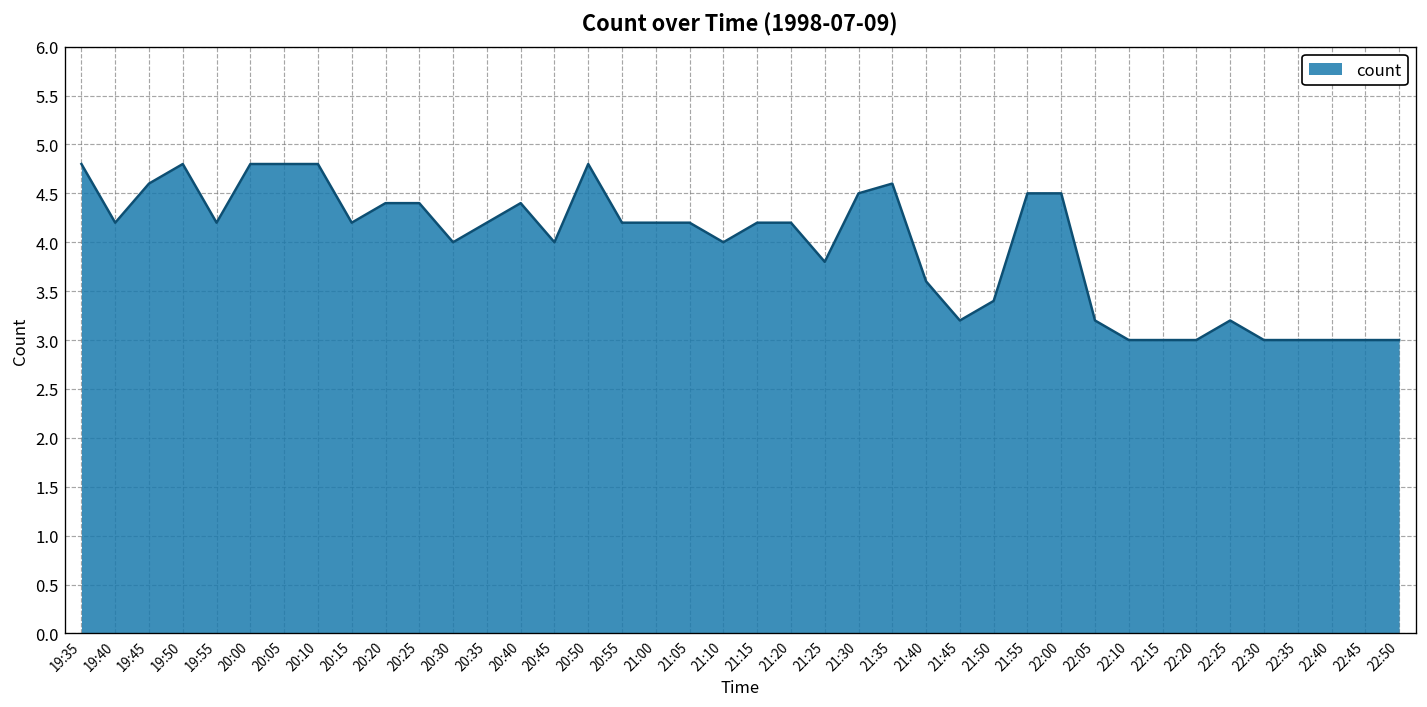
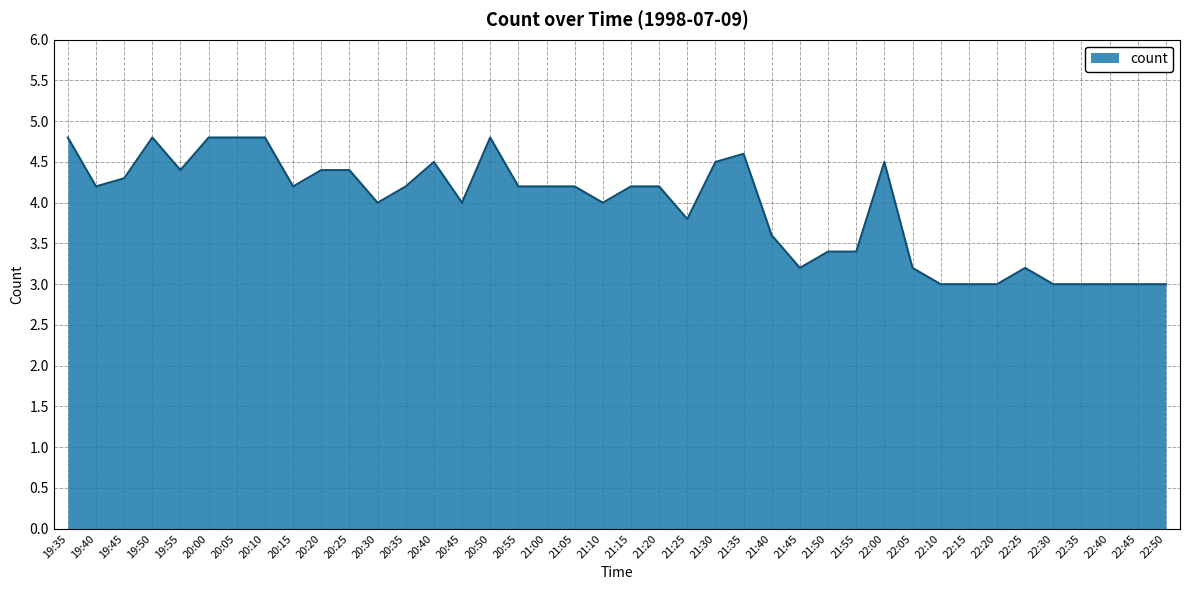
19:45: 4.6 -> 4.3
19:55: 4.2 -> 4.4
20:40: 4.4 -> 4.5
21:55: 4.5 -> 3.4
